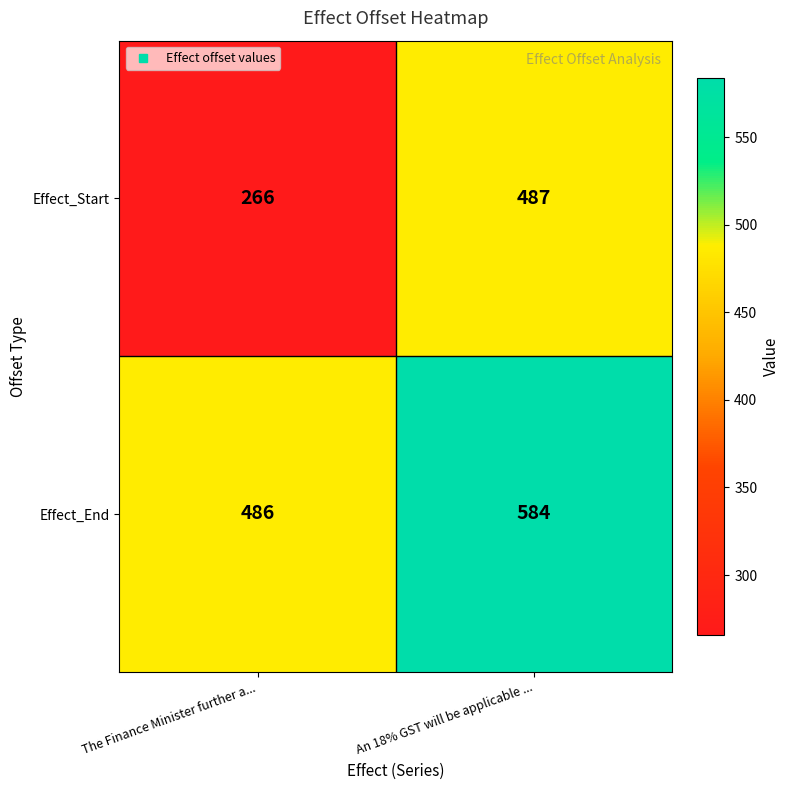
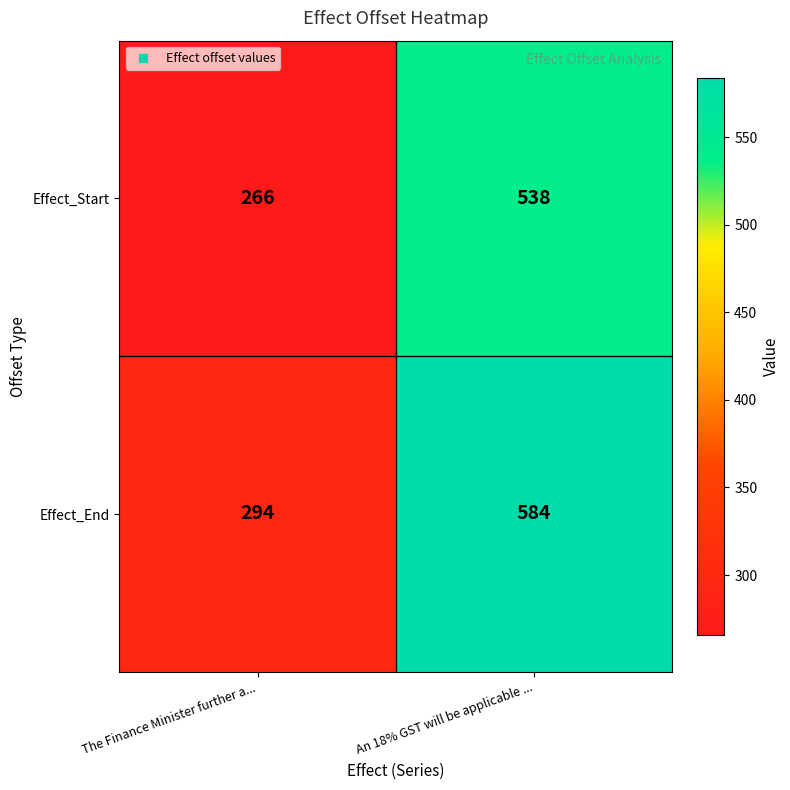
Effect_Start, An 18% GST will be applicable ...: 487 -> 538
Effect_End, The Finance Minister further a...: 486 -> 294
